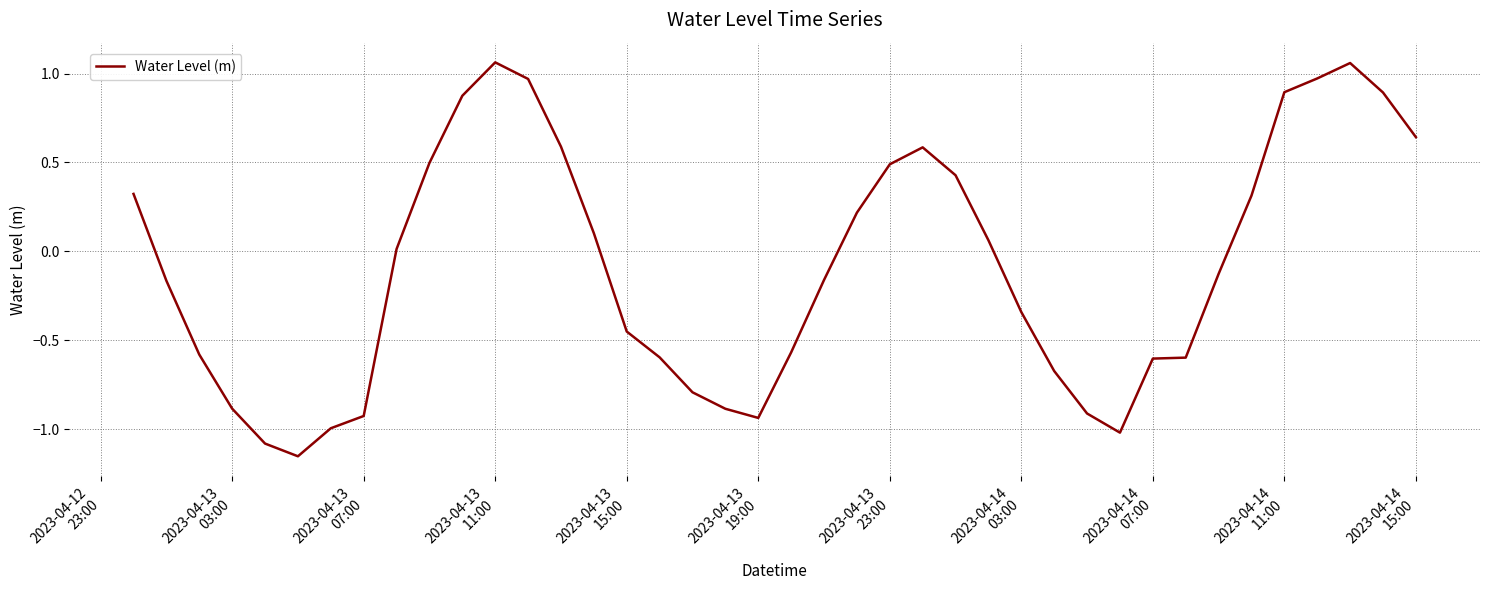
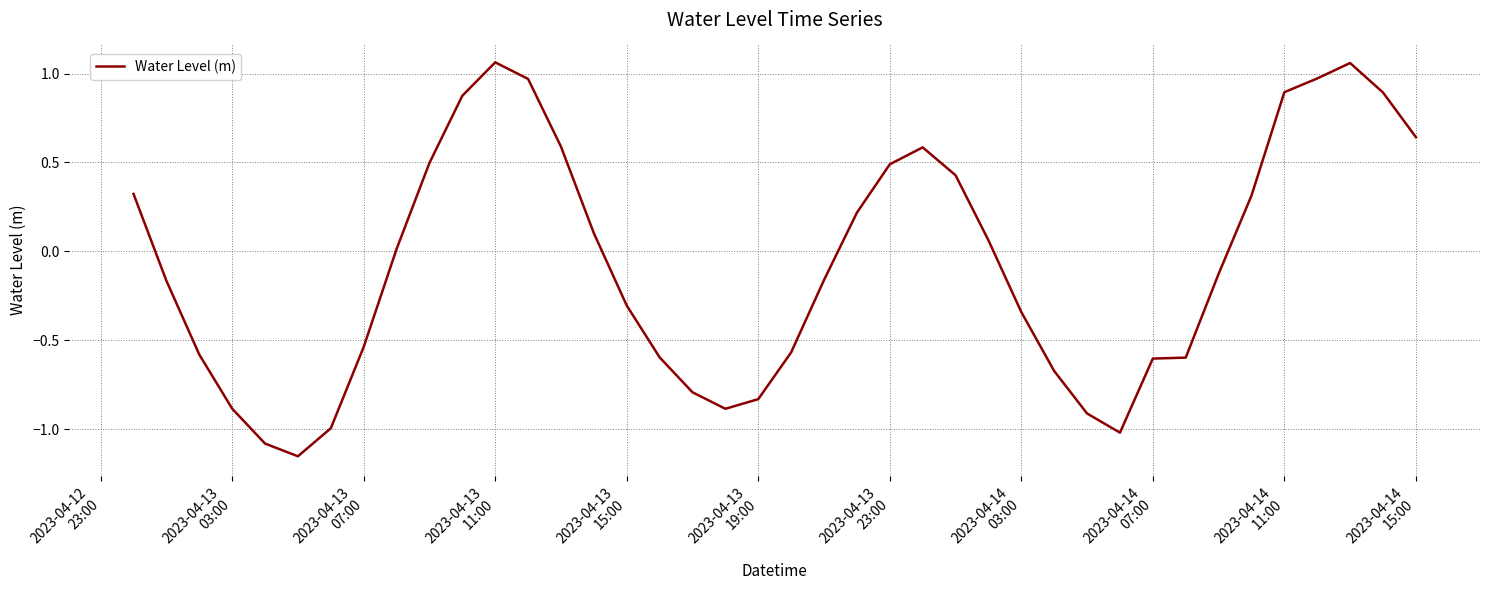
2023-04-13 07:00: -0.93 -> -0.54
2023-04-13 15:00: -0.45 -> -0.30
2023-04-13 19:00: -0.94 -> -0.83
